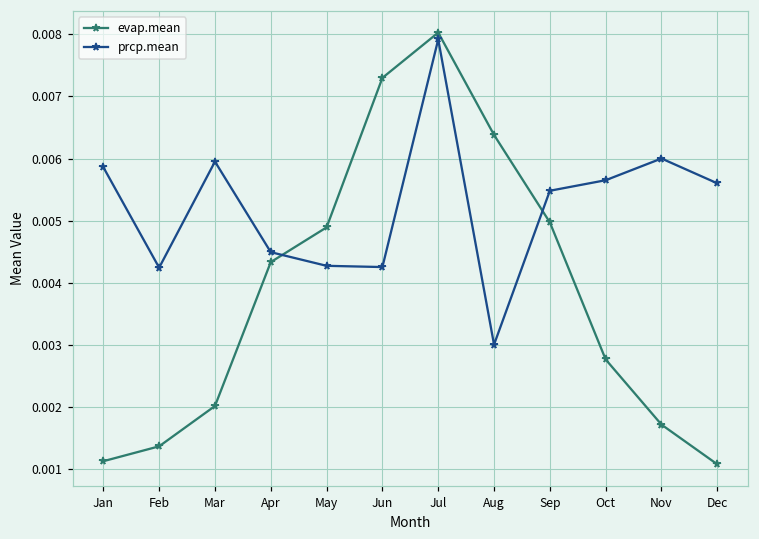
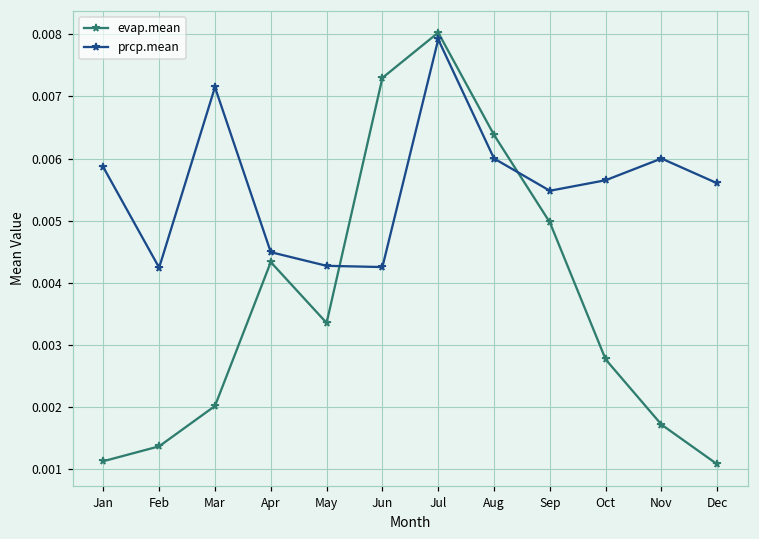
prcp.mean, Mar: 0.0060 -> 0.0072
evap.mean, May: 0.0049 -> 0.0034
prcp.mean, Aug: 0.003 -> 0.006
